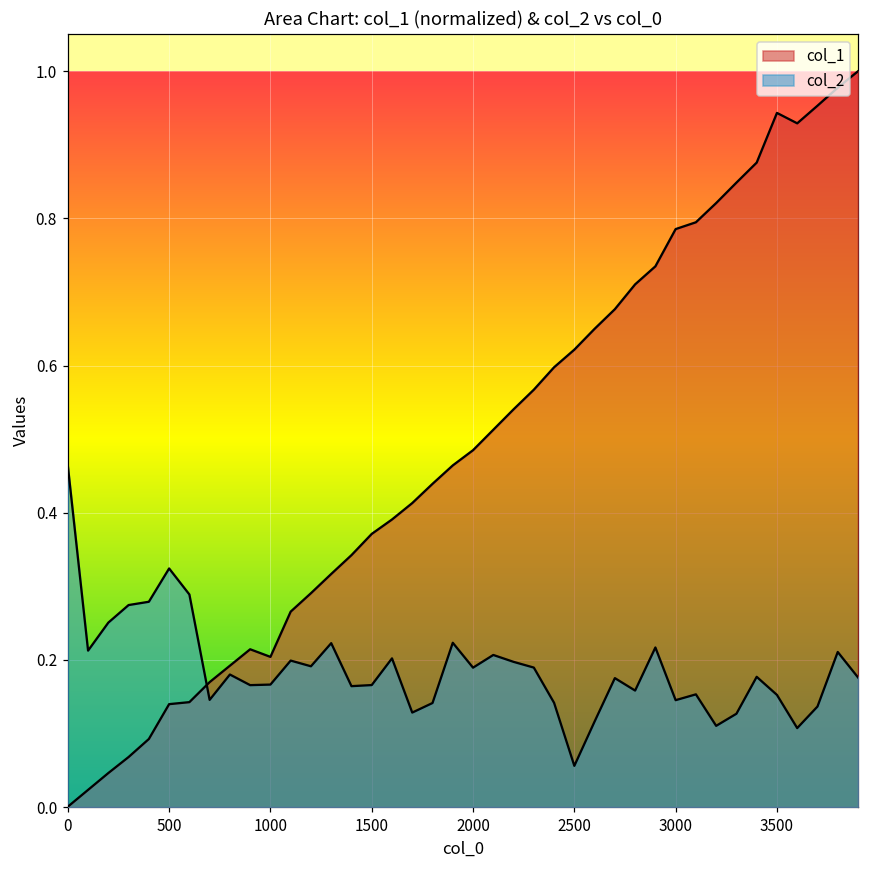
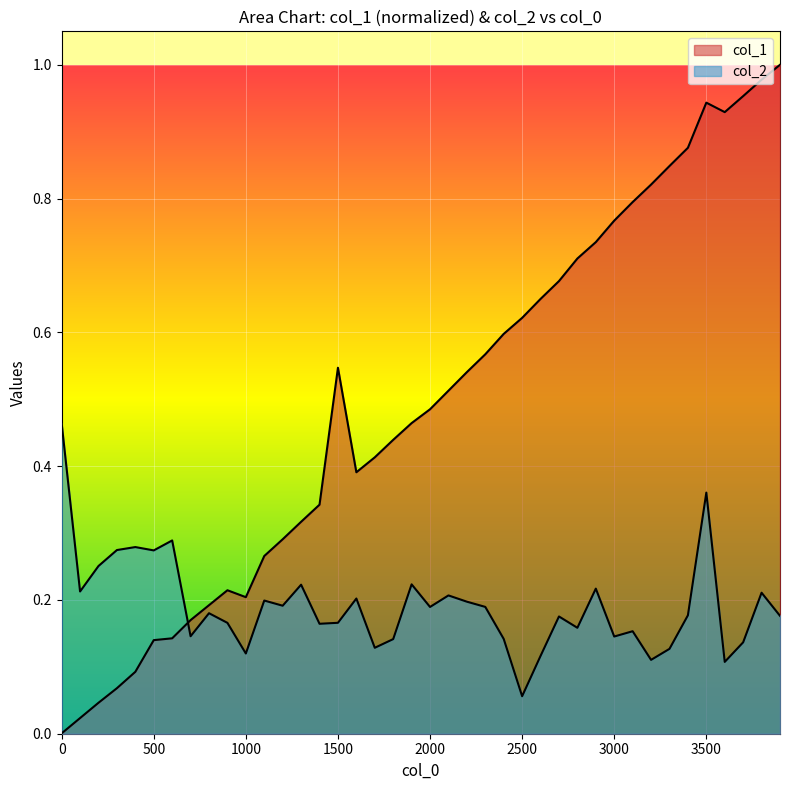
col_2, 500: 0.32 -> 0.27
col_2, 1000: 0.17 -> 0.12
col_1, 1500: 0.37 -> 0.55
col_1, 3000: 0.79 -> 0.77
col_2, 3500: 0.15 -> 0.36
